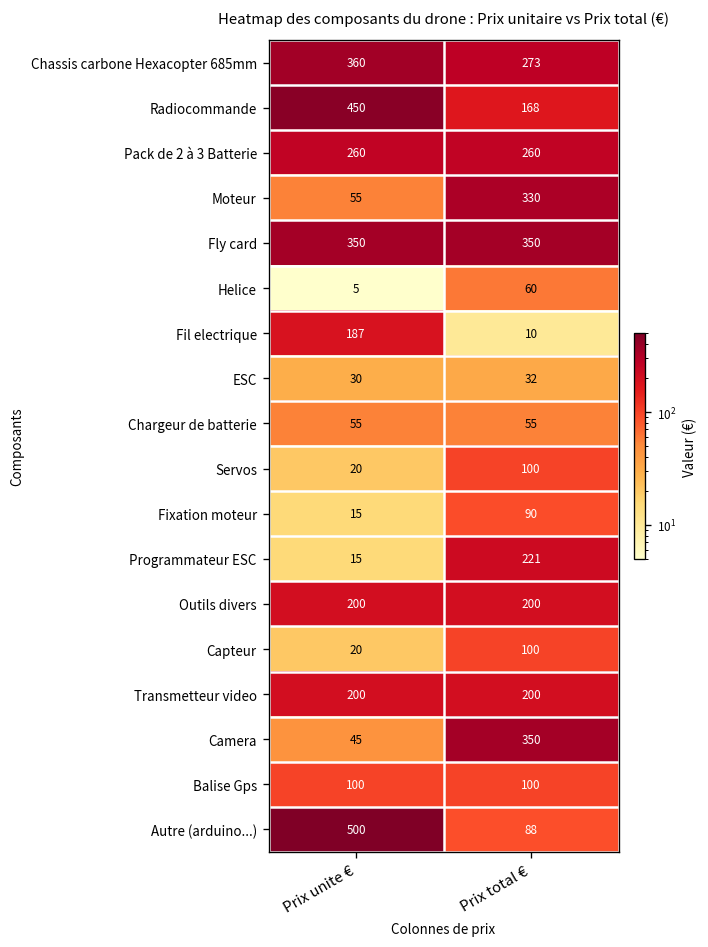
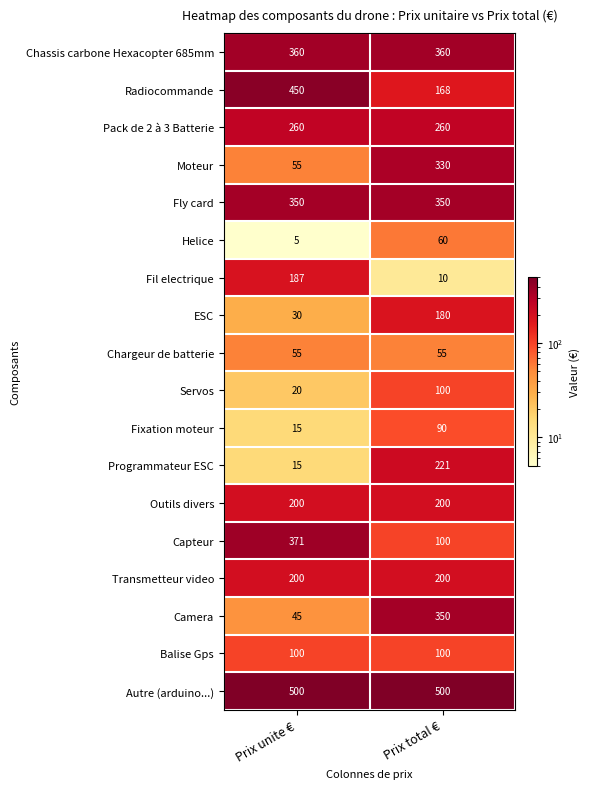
Chassis carbone Hexacopter 685mm, Prix total €: 273 -> 360
ESC, Prix total €: 32 -> 180
Capteur, Prix unite €: 20 -> 371
Autre (arduino...), Prix total €: 88 -> 500
